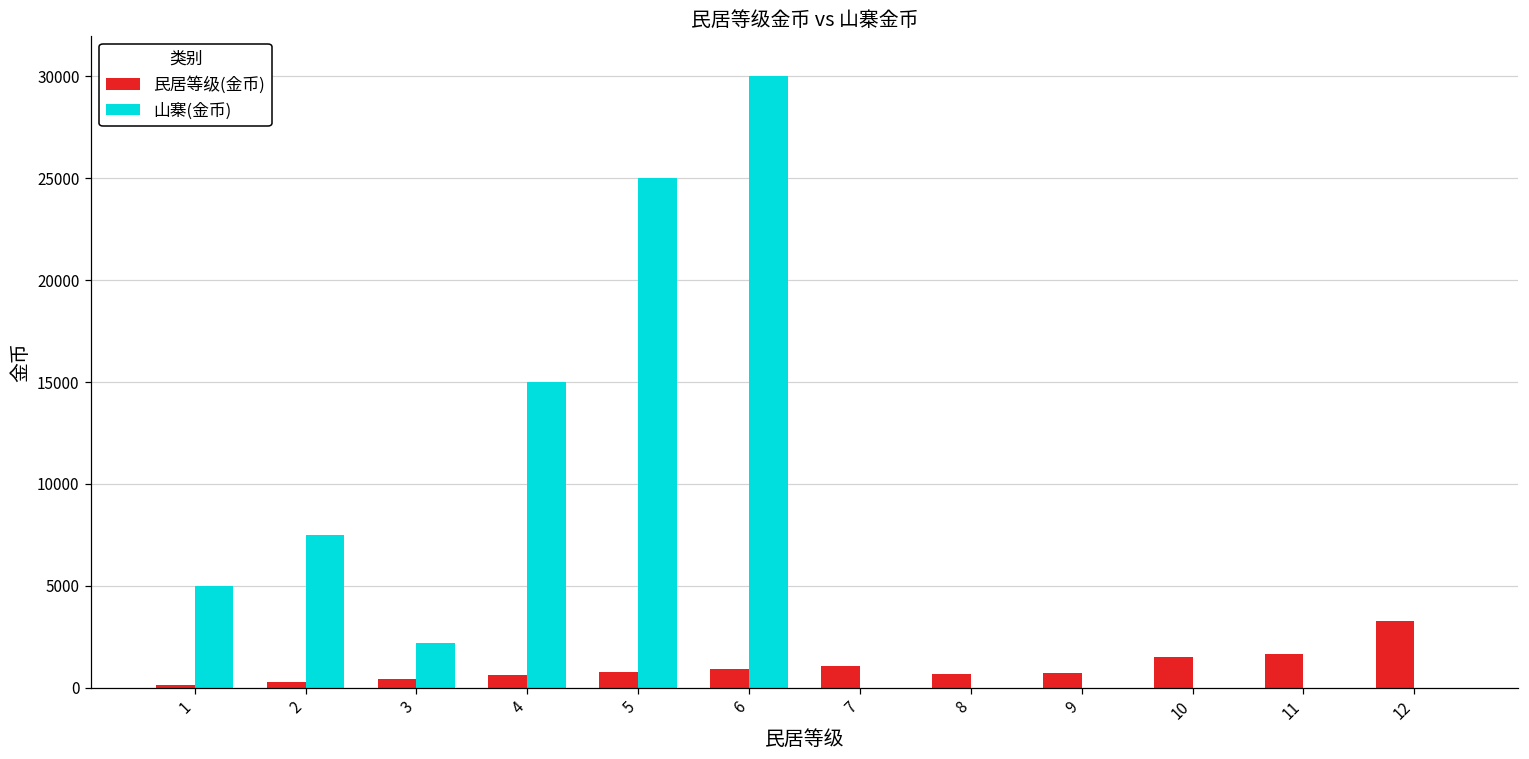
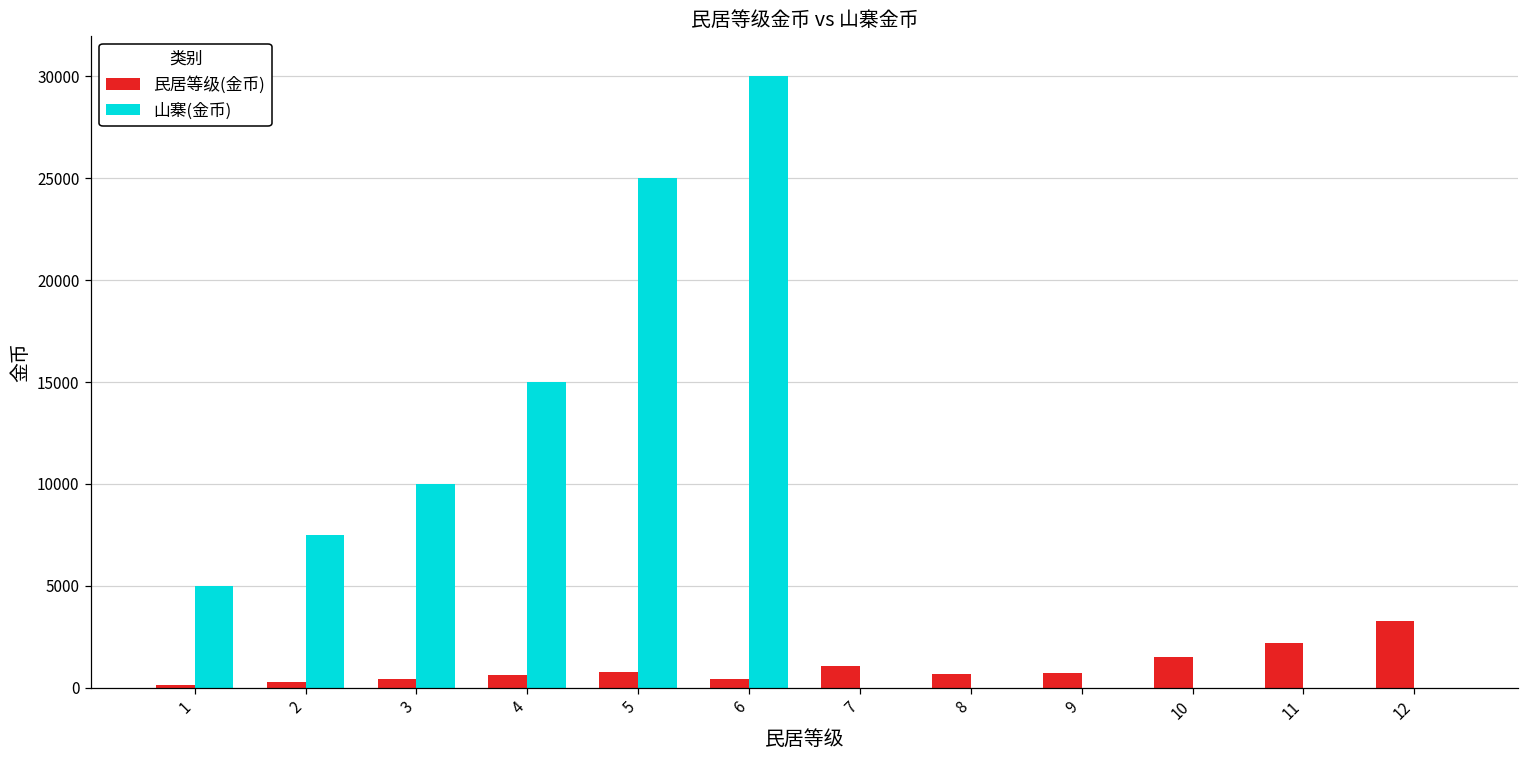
山寨(金币), 3: 2200 -> 10000
民居等级(金币), 6: 900 -> 400
民居等级(金币), 11: 1700 -> 2200
